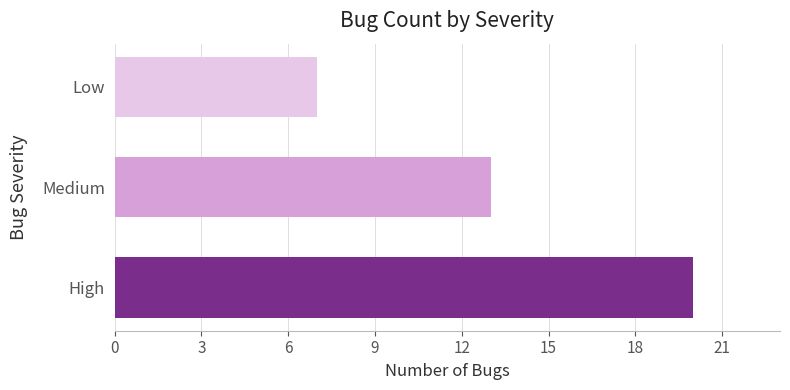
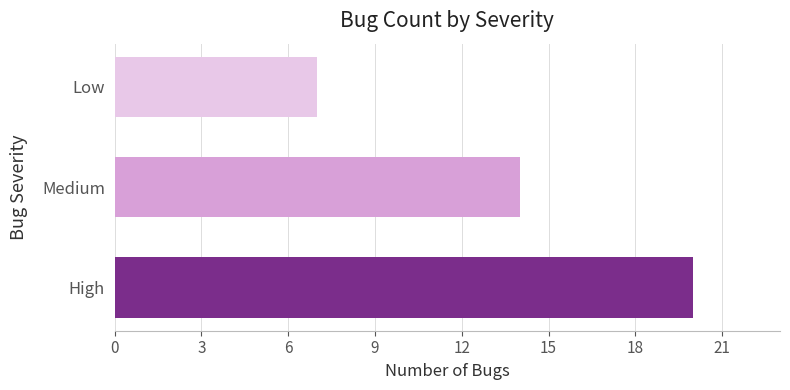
Medium: 13 -> 14
